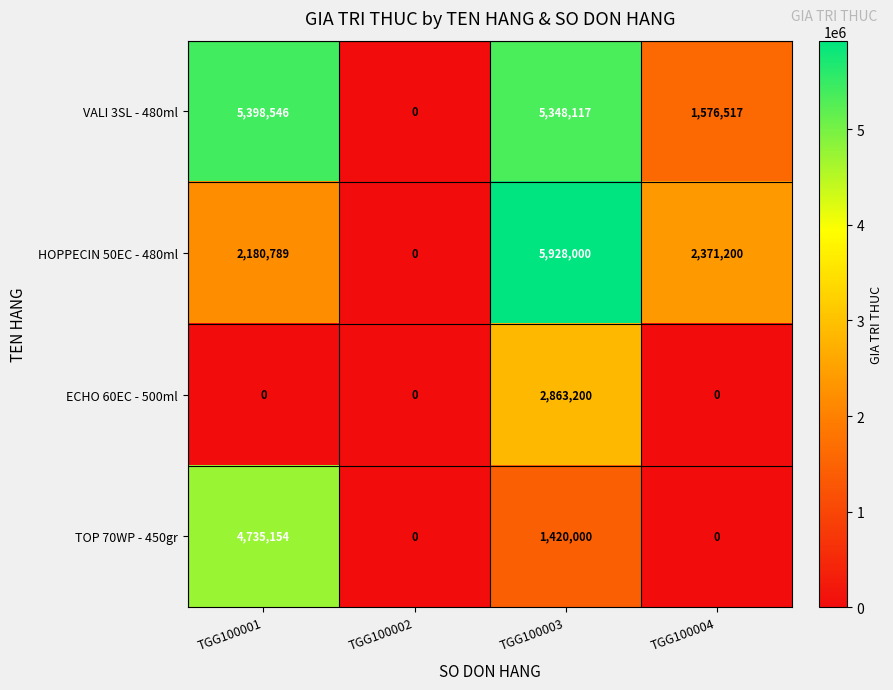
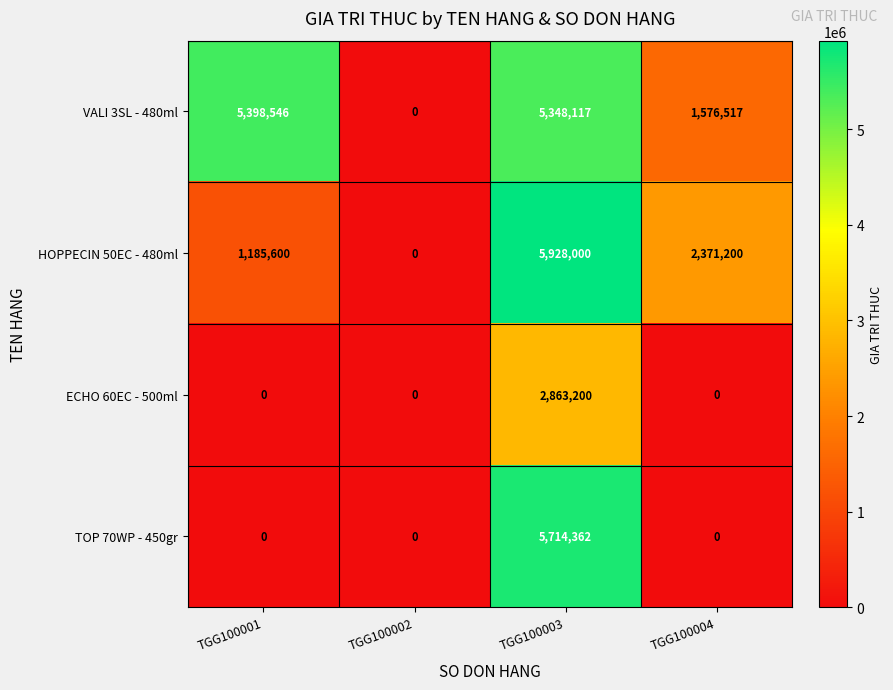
HOPPECIN 50EC - 480ml, TGG100001: 2,180,789 -> 1,185,600
TOP 70WP - 450gr, TGG100001: 4,735,154 -> 0
TOP 70WP - 450gr, TGG100003: 1,420,000 -> 5,714,362
